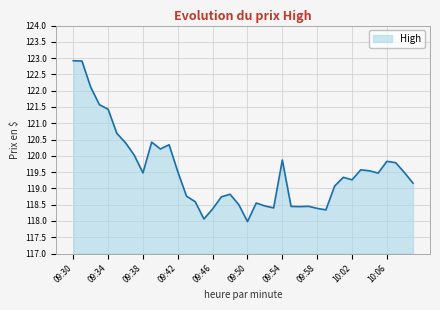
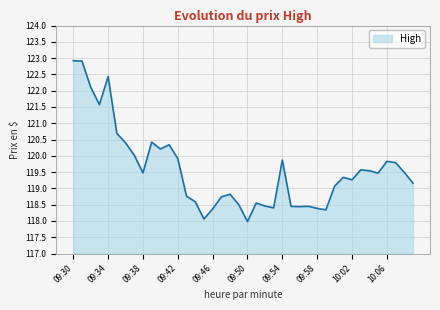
09:34: 121.4 -> 122.4
09:42: 119.5 -> 119.9
